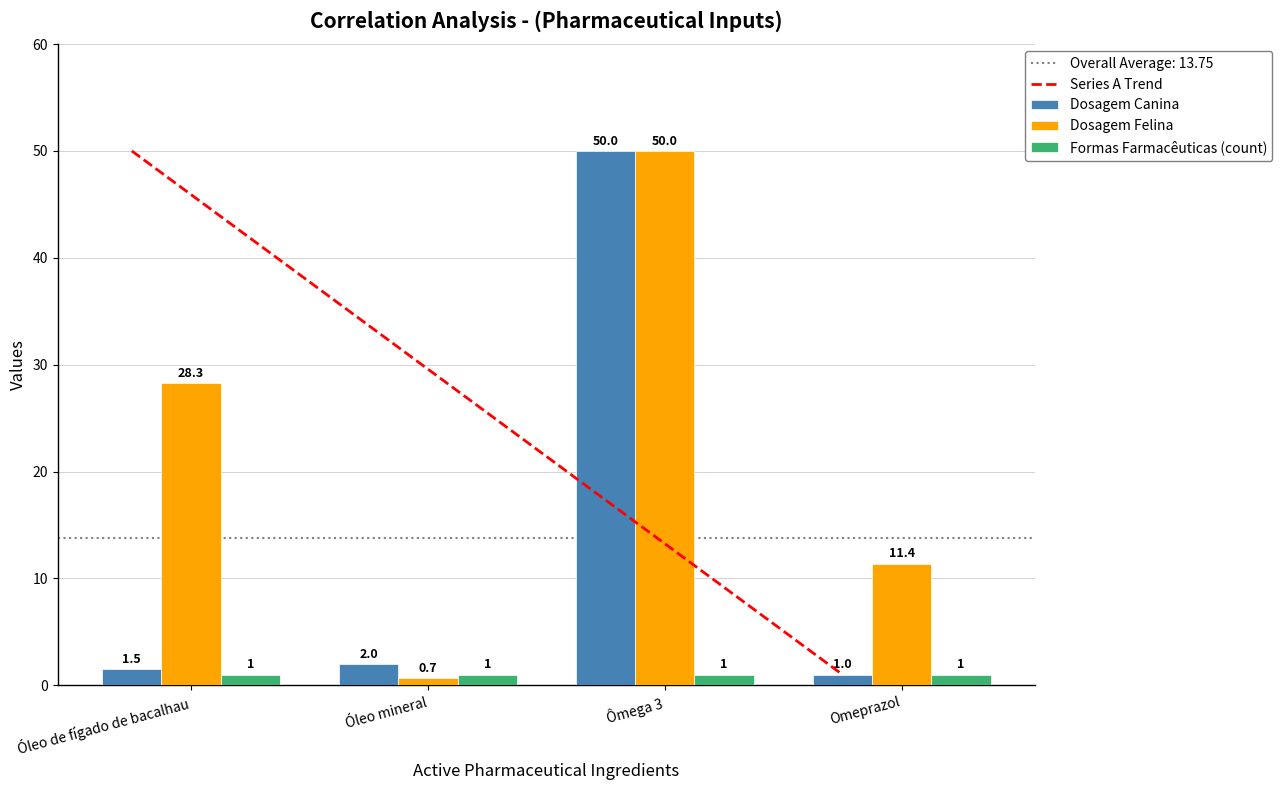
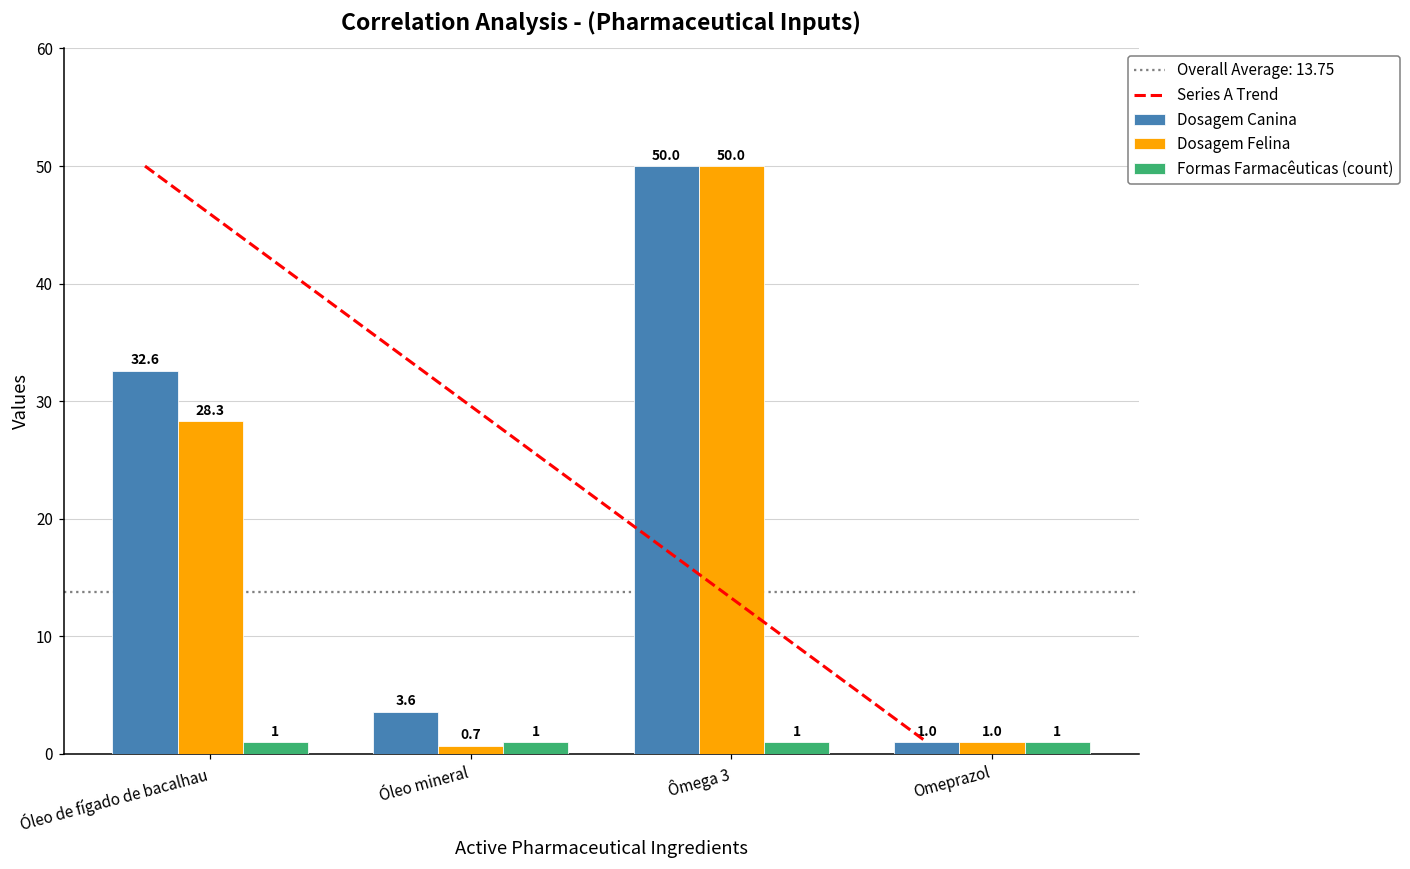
Dosagem Canina, Óleo de fígado de bacalhau: 1.5 -> 32.6
Dosagem Canina, Óleo mineral: 2.0 -> 3.6
Dosagem Felina, Omeprazol: 11.4 -> 1.0
